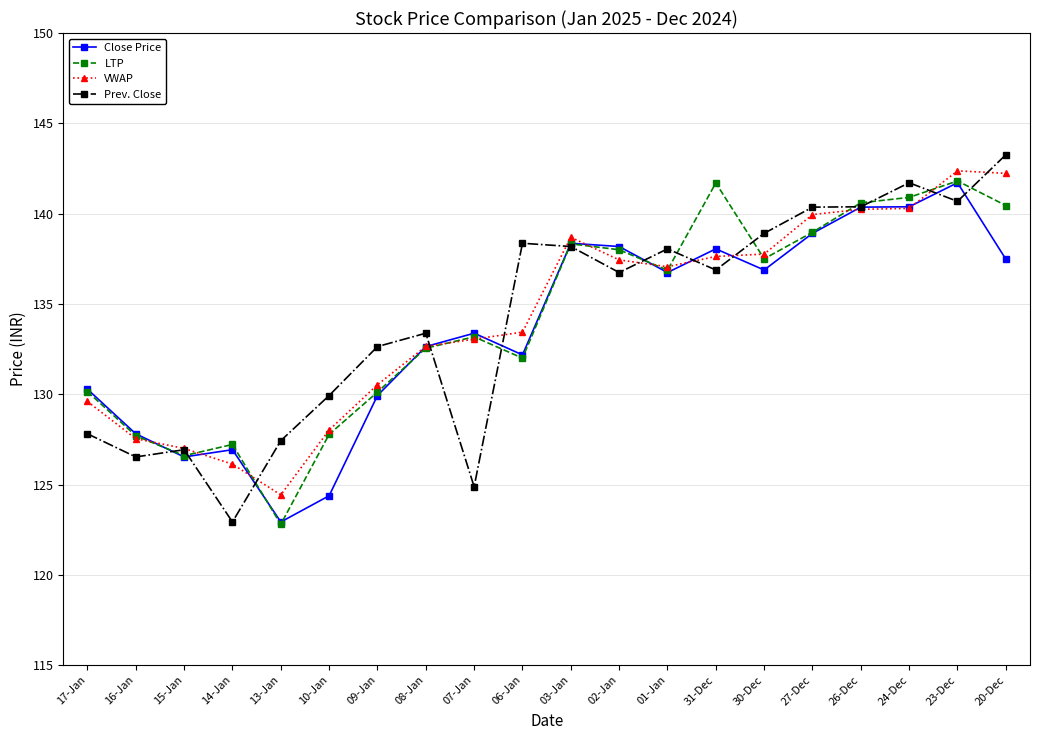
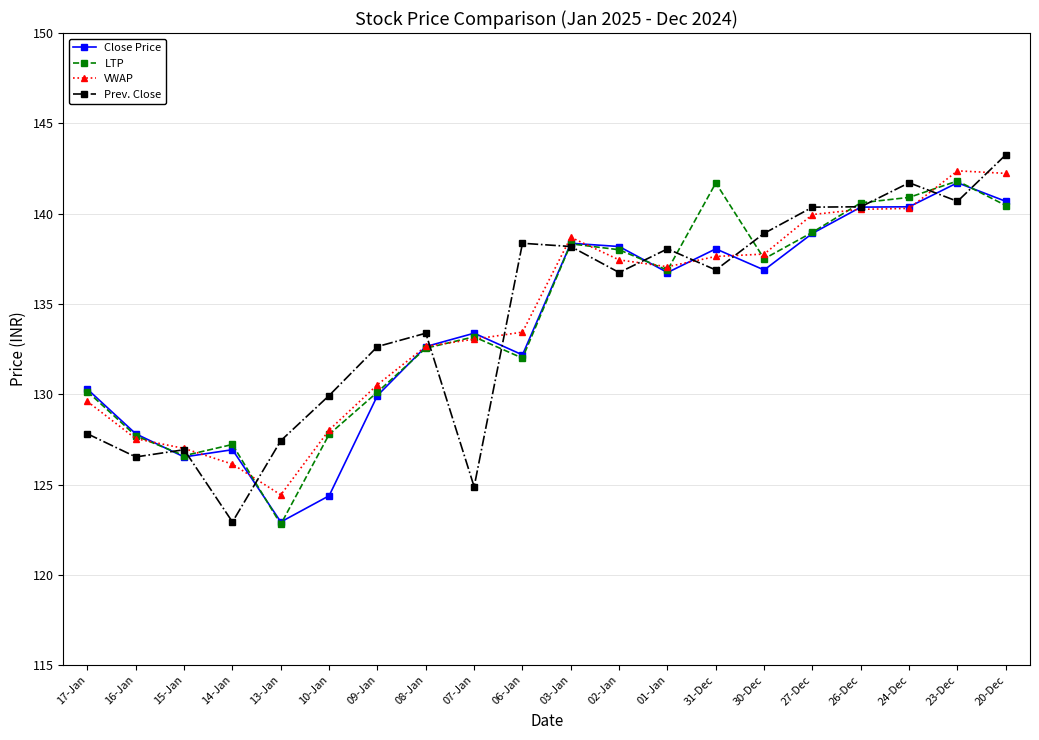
Close Price, 20-Dec: 137.5 -> 140.7
